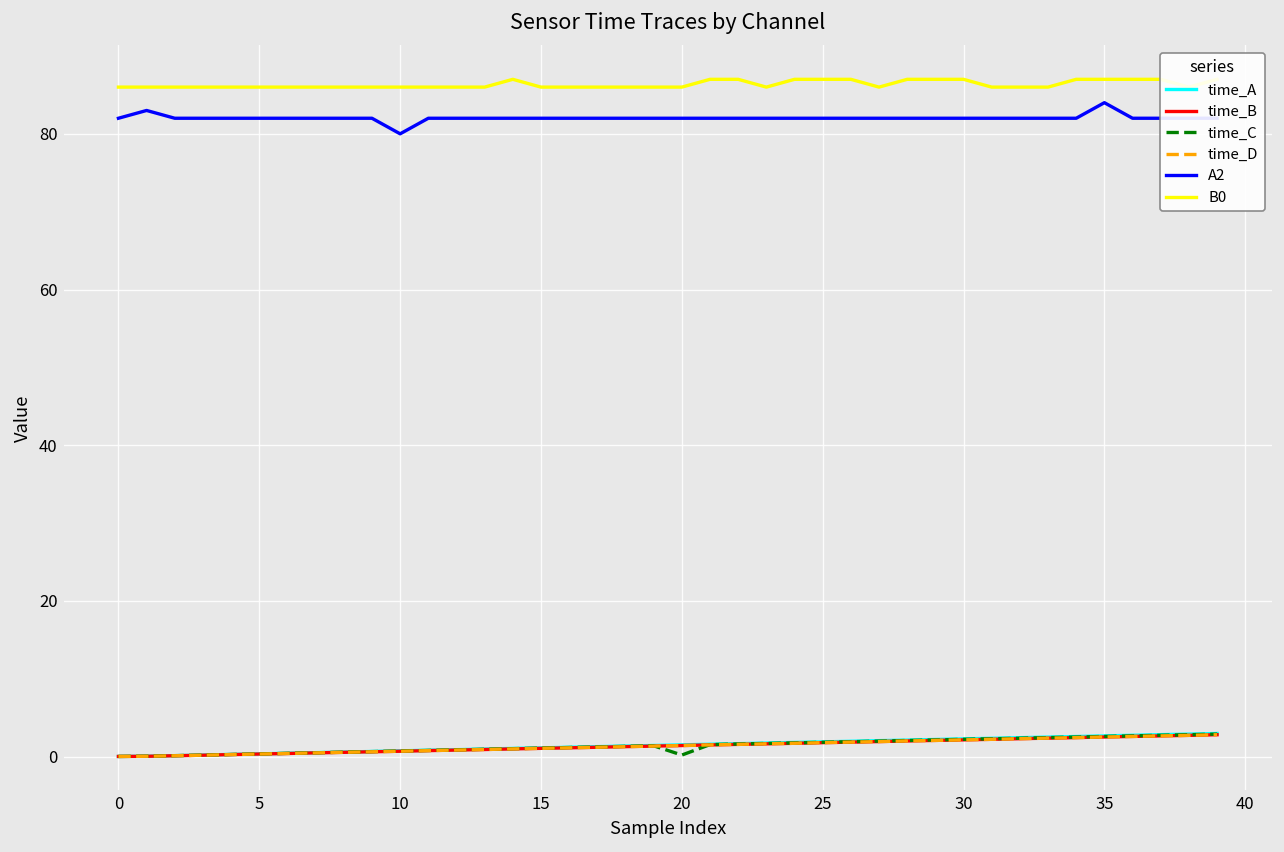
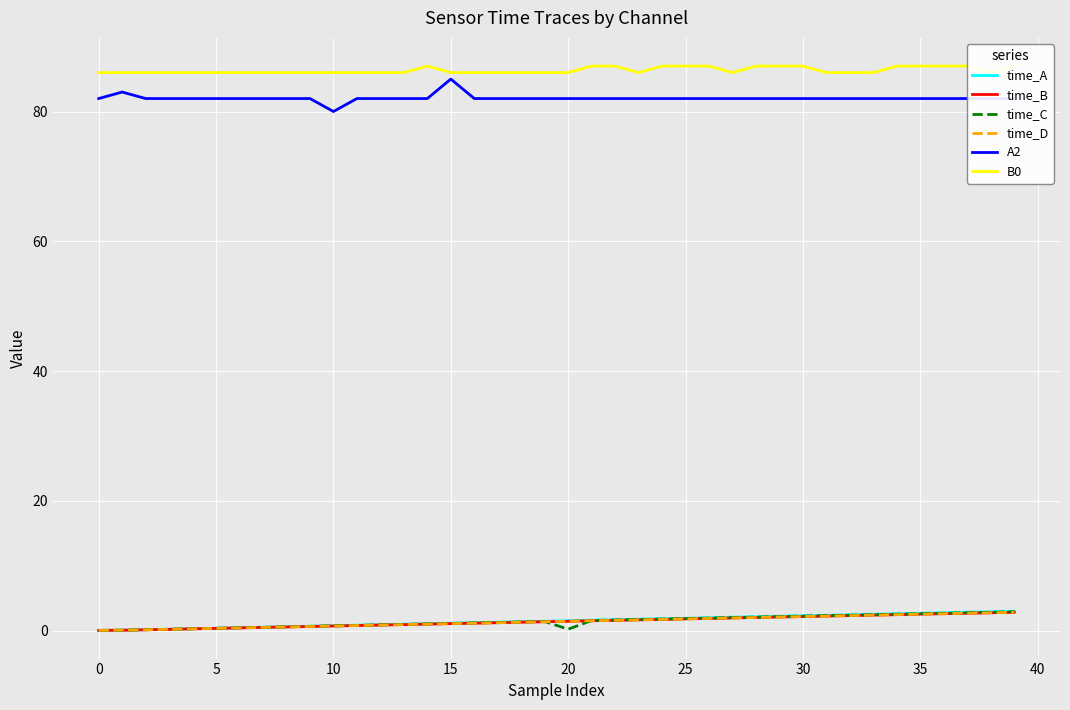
A2, 15: 82 -> 85
A2, 35: 84 -> 82
